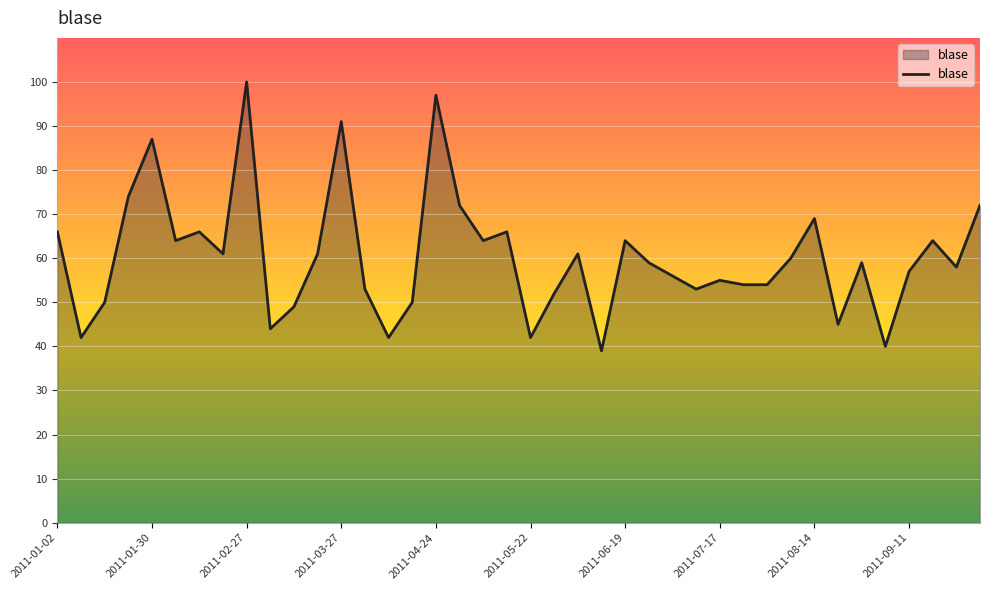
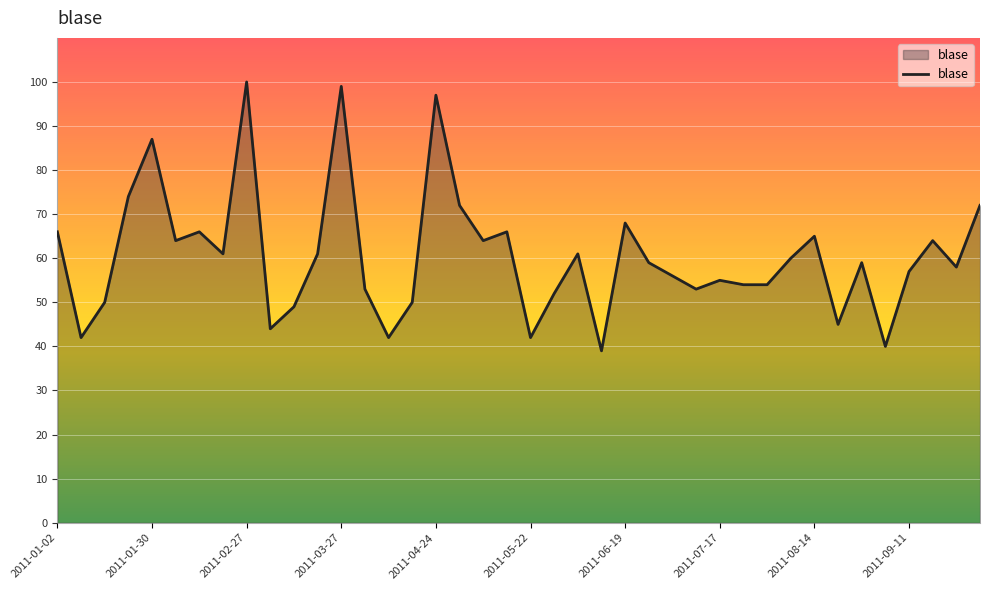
2011-03-27: 91 -> 99
2011-06-19: 64 -> 68
2011-08-14: 69 -> 65
